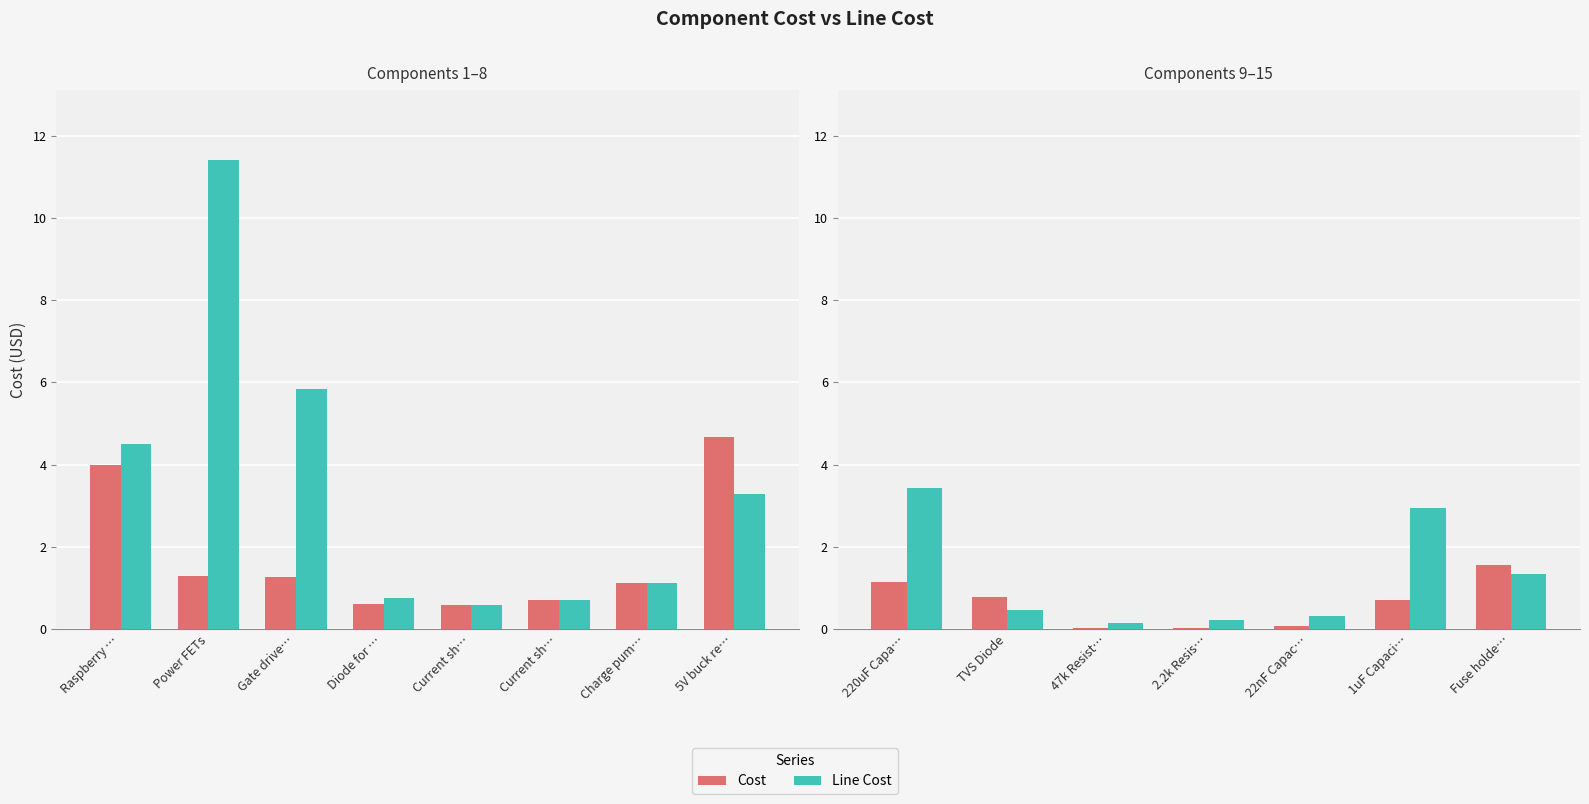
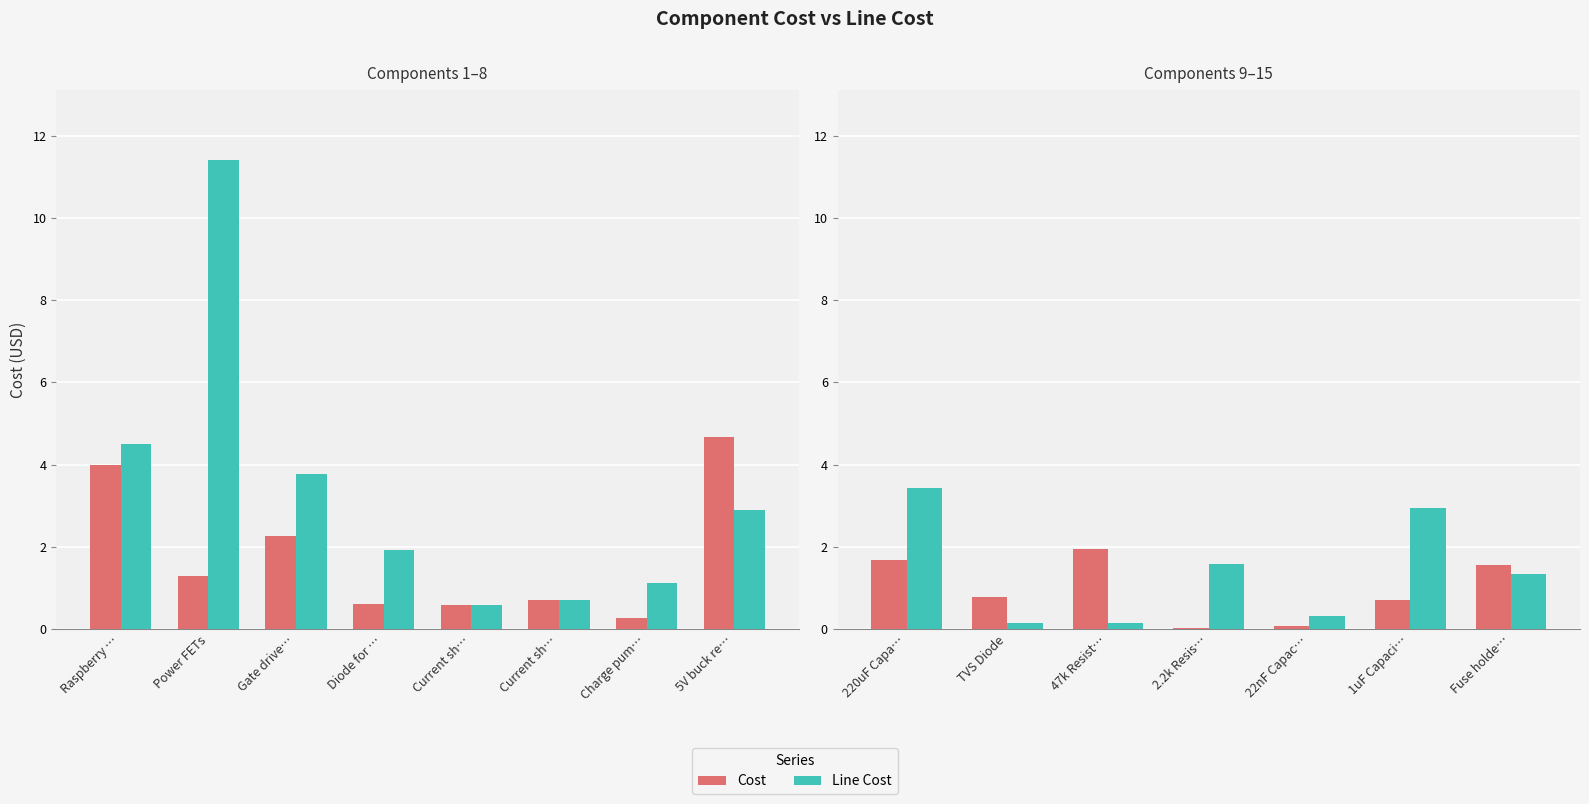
Components 1–8, Cost, Gate drive…: 1.3 -> 2.3
Components 1–8, Line Cost, Gate drive…: 5.8 -> 3.8
Components 1–8, Line Cost, Diode for …: 0.8 -> 1.9
Components 1–8, Cost, Charge pum…: 1.1 -> 0.3
Components 1–8, Line Cost, 5V buck re…: 3.3 -> 2.9
Components 9–15, Cost, 220uF Capa…: 1.1 -> 1.7
Components 9–15, Line Cost, TVS Diode: 0.5 -> 0.2
Components 9–15, Cost, 47k Resist…: 0.0 -> 1.9
Components 9–15, Line Cost, 2.2k Resis…: 0.2 -> 1.6
